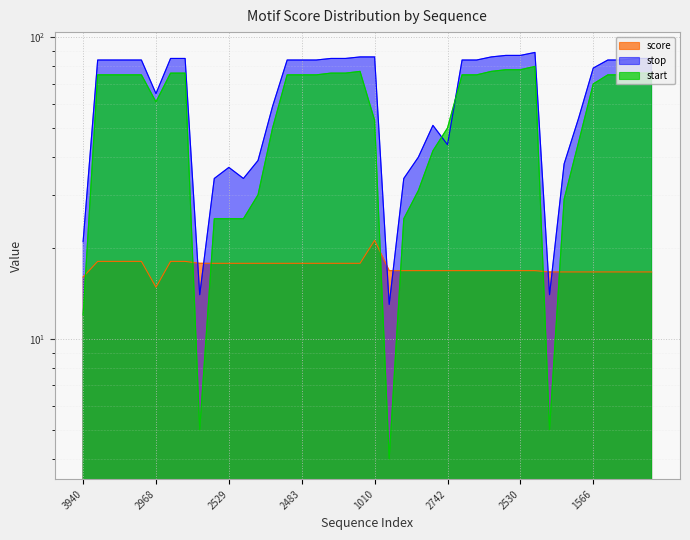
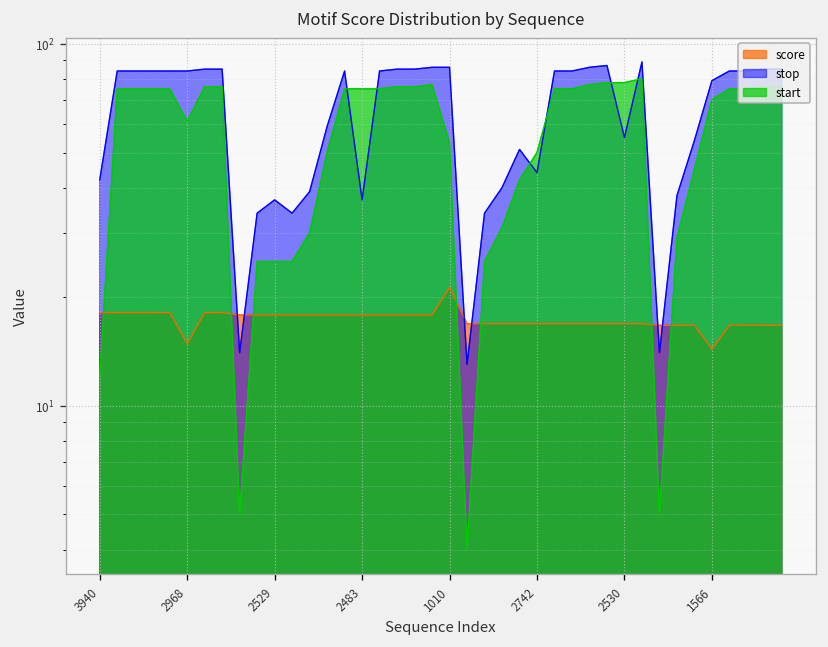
score, 3940: 16 -> 18
stop, 3940: 21 -> 42
stop, 2968: 65 -> 84
stop, 2483: 84 -> 37
stop, 2530: 87 -> 55
score, 1566: 17 -> 14
